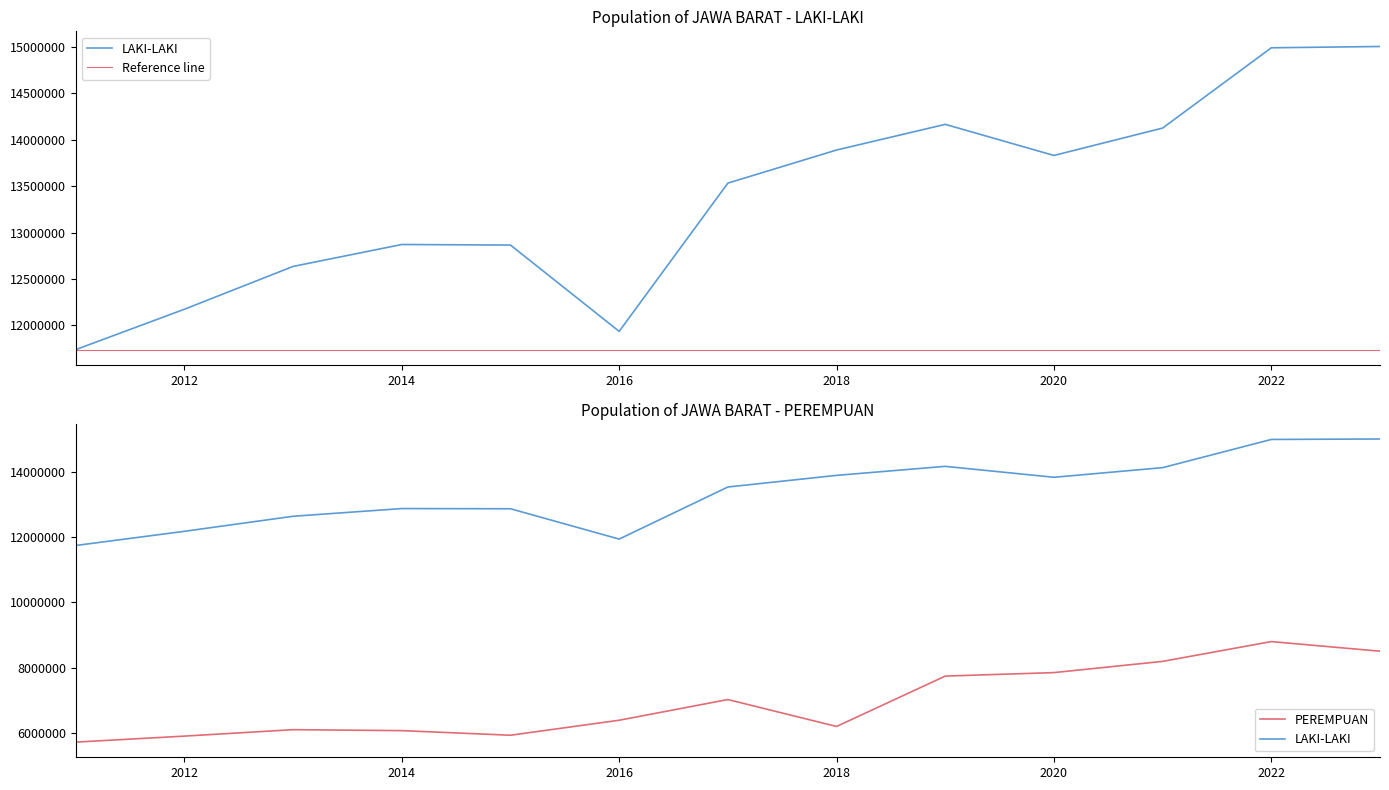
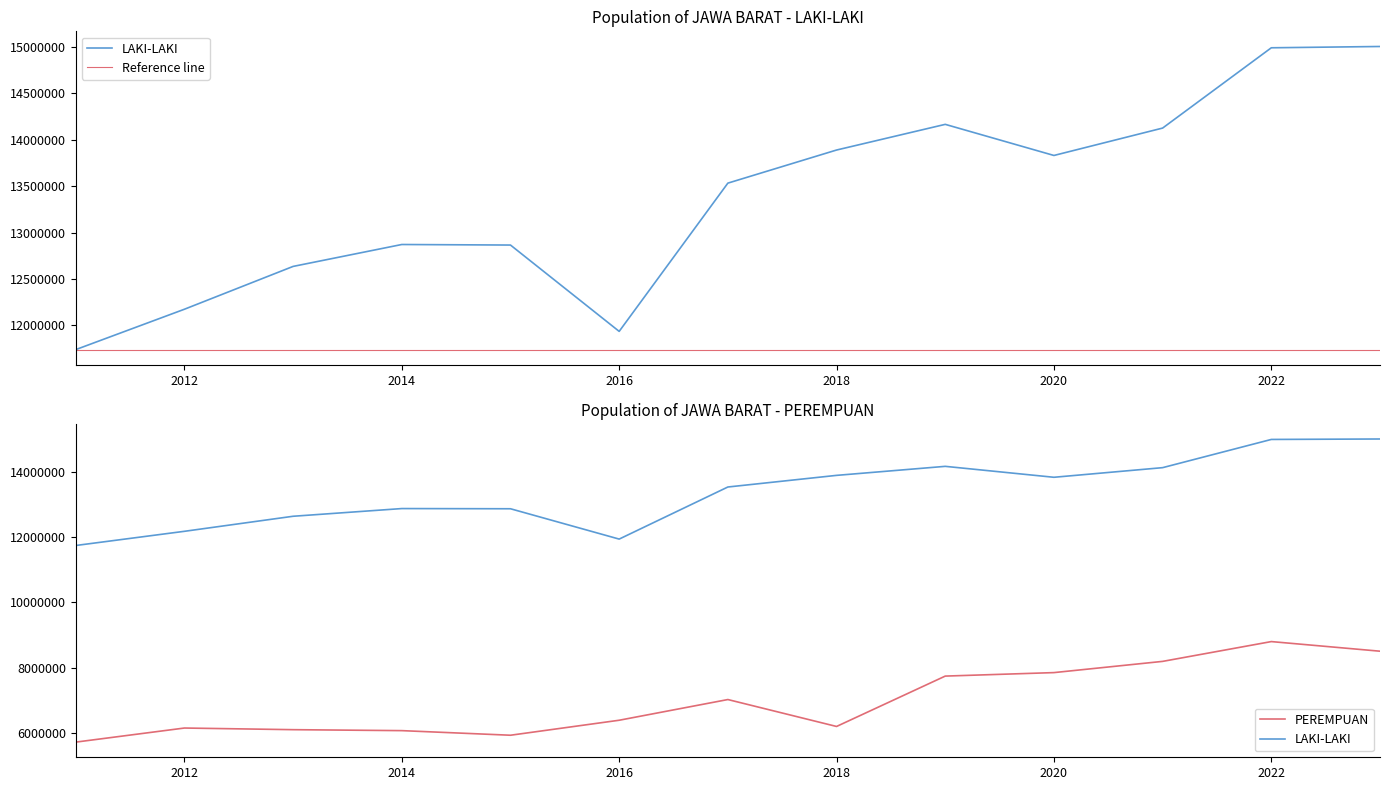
Population of JAWA BARAT - PEREMPUAN, PEREMPUAN, 2012: 5900000 -> 6100000
